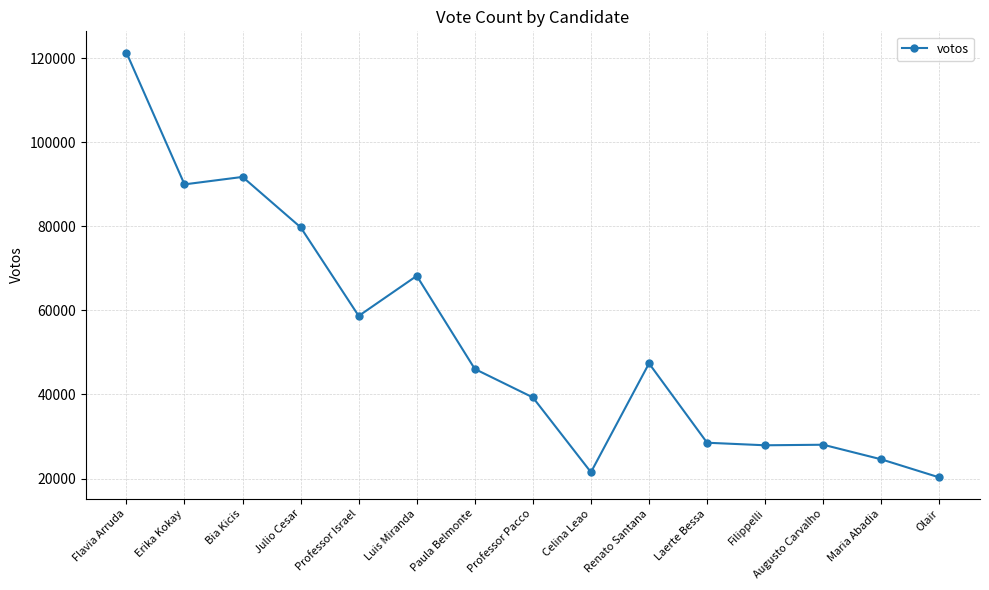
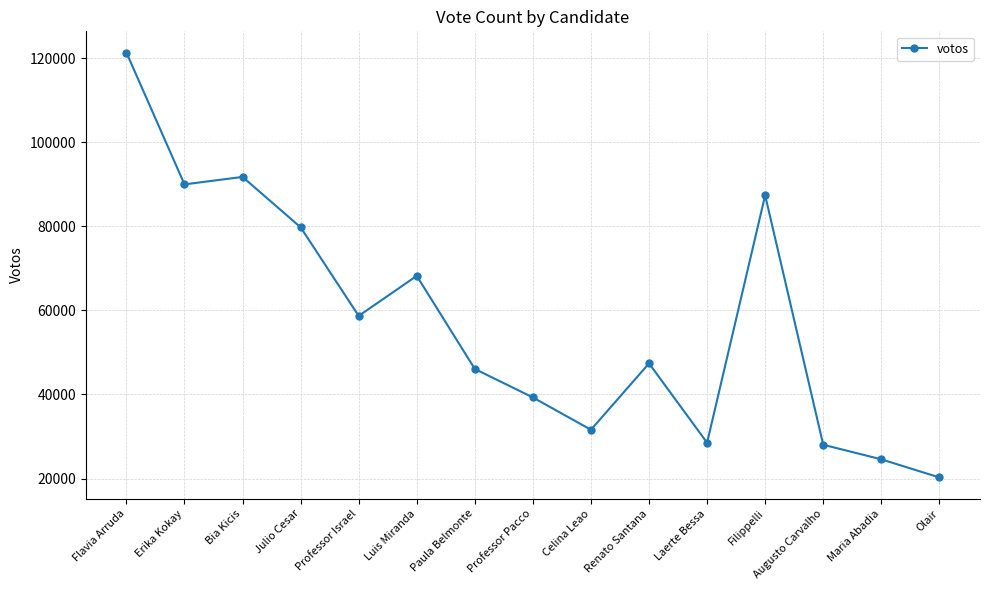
Celina Leao: 22000 -> 32000
Filippelli: 28000 -> 87000
